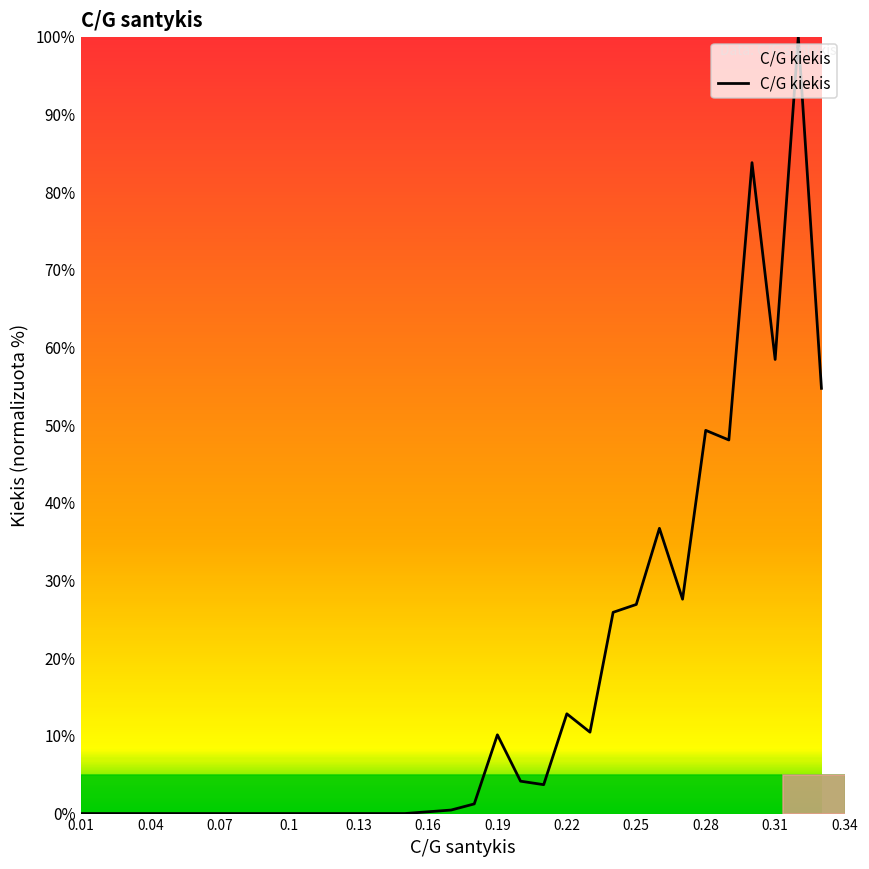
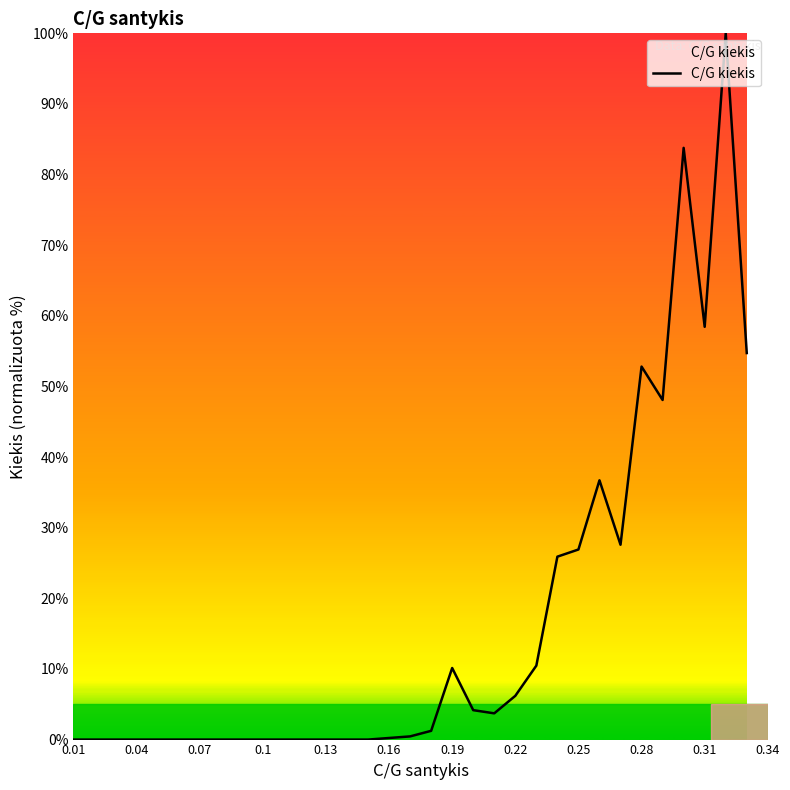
0.22: 13% -> 6%
0.28: 49% -> 53%
